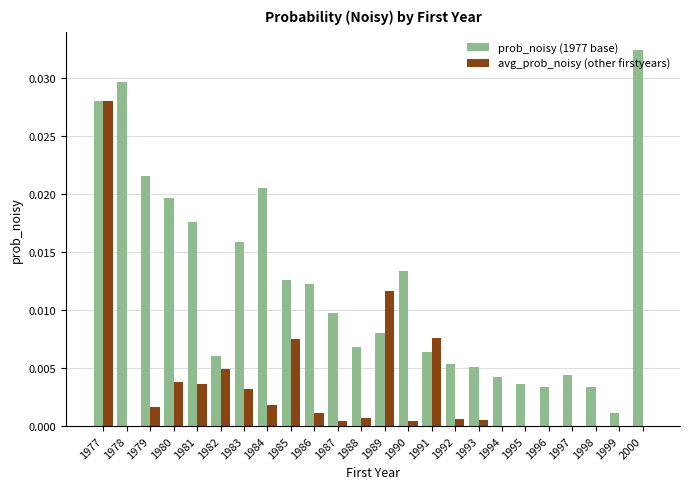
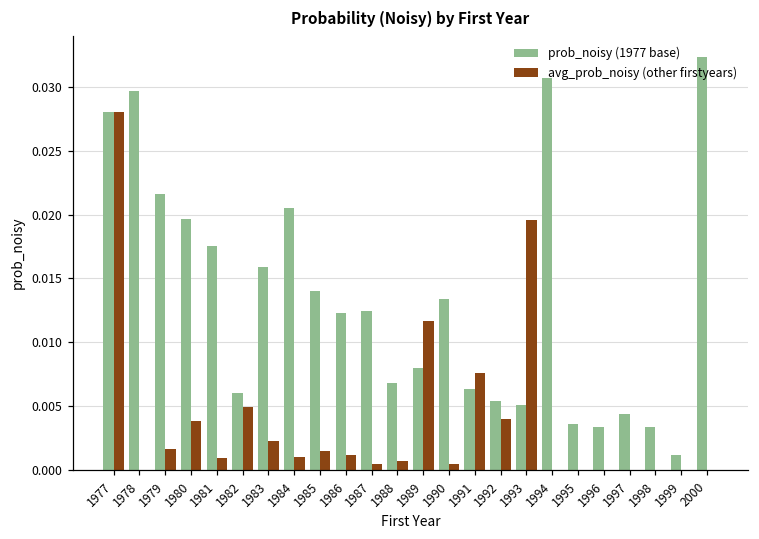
avg_prob_noisy (other firstyears), 1981: 0.0036 -> 0.0009
avg_prob_noisy (other firstyears), 1983: 0.0032 -> 0.0023
avg_prob_noisy (other firstyears), 1984: 0.0018 -> 0.0010
prob_noisy (1977 base), 1985: 0.0126 -> 0.0140
avg_prob_noisy (other firstyears), 1985: 0.0075 -> 0.0015
prob_noisy (1977 base), 1987: 0.0098 -> 0.0124
avg_prob_noisy (other firstyears), 1992: 0.0006 -> 0.0040
avg_prob_noisy (other firstyears), 1993: 0.0005 -> 0.0196
prob_noisy (1977 base), 1994: 0.0042 -> 0.0307
